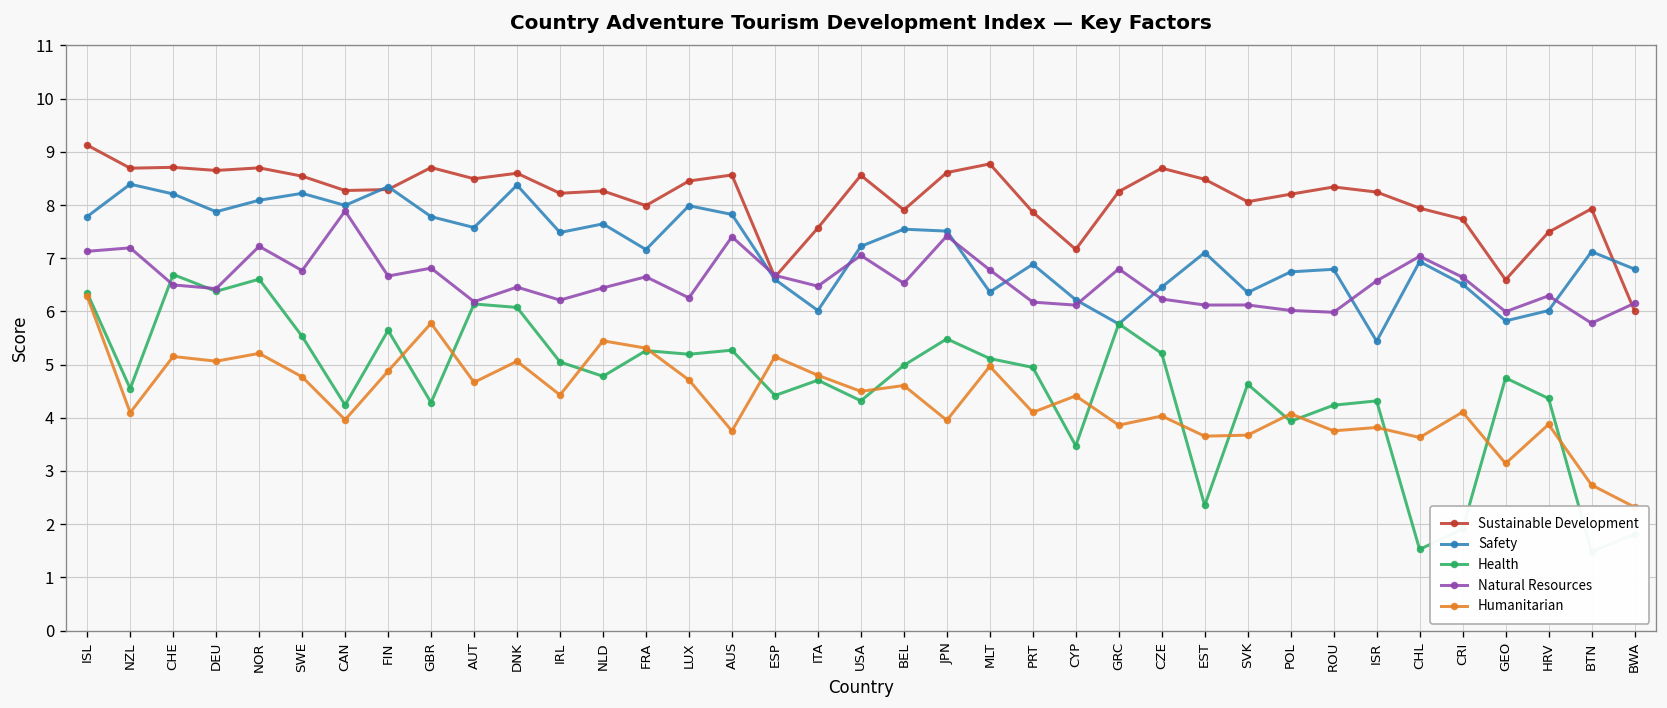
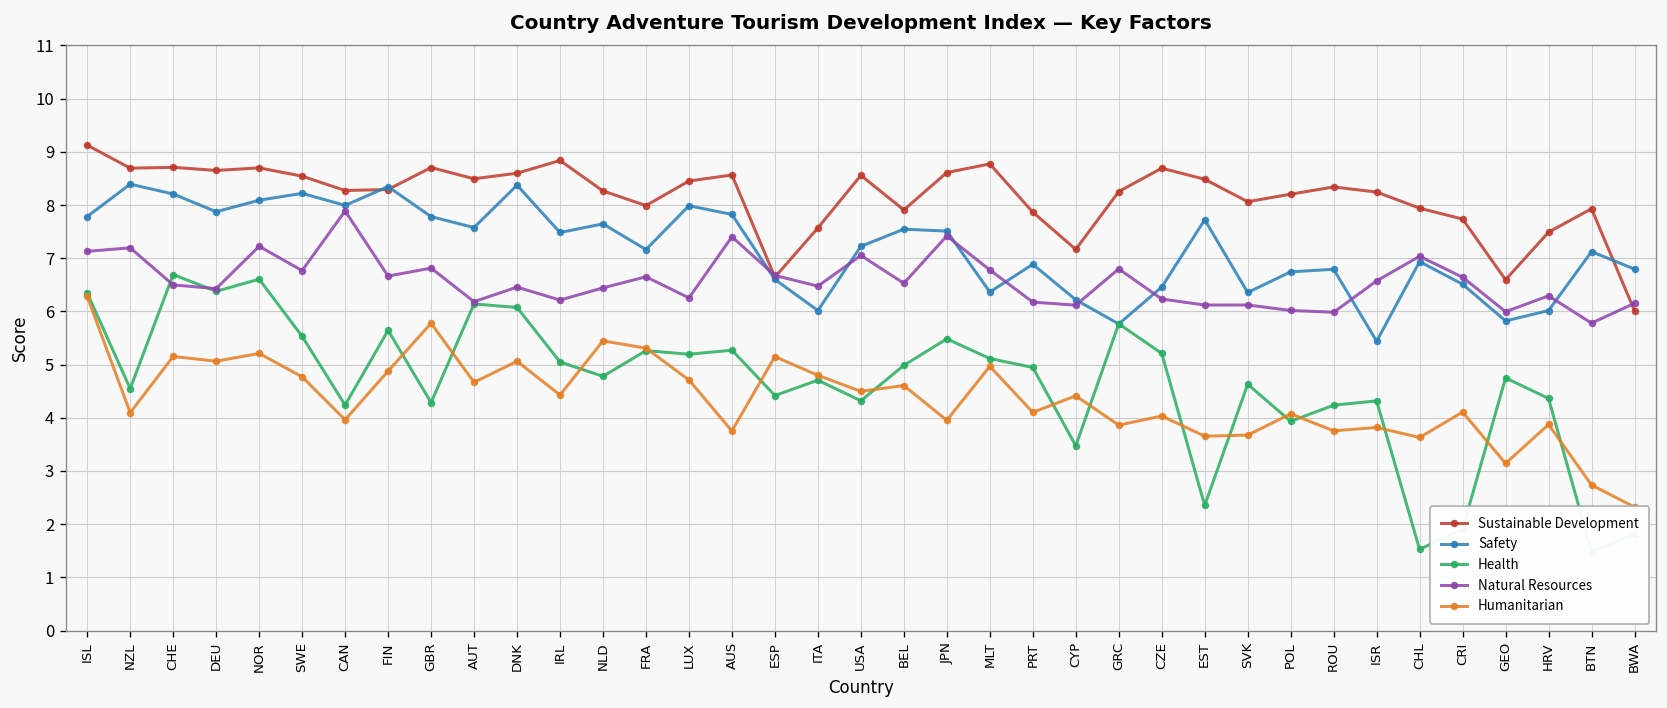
Sustainable Development, IRL: 8.2 -> 8.8
Safety, EST: 7.1 -> 7.7
